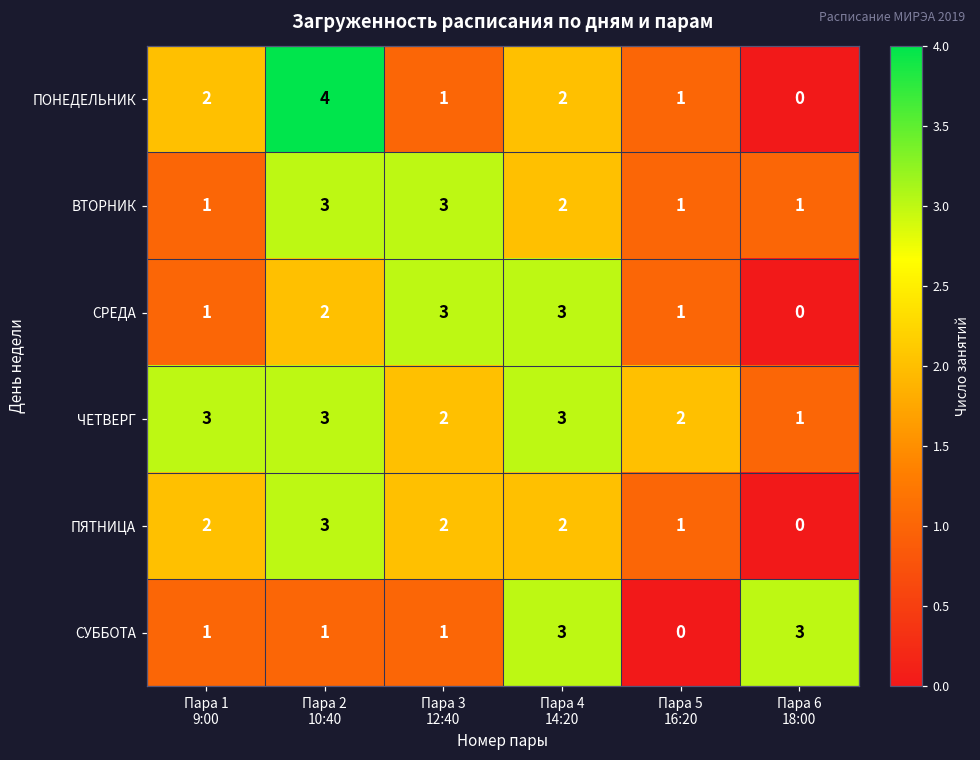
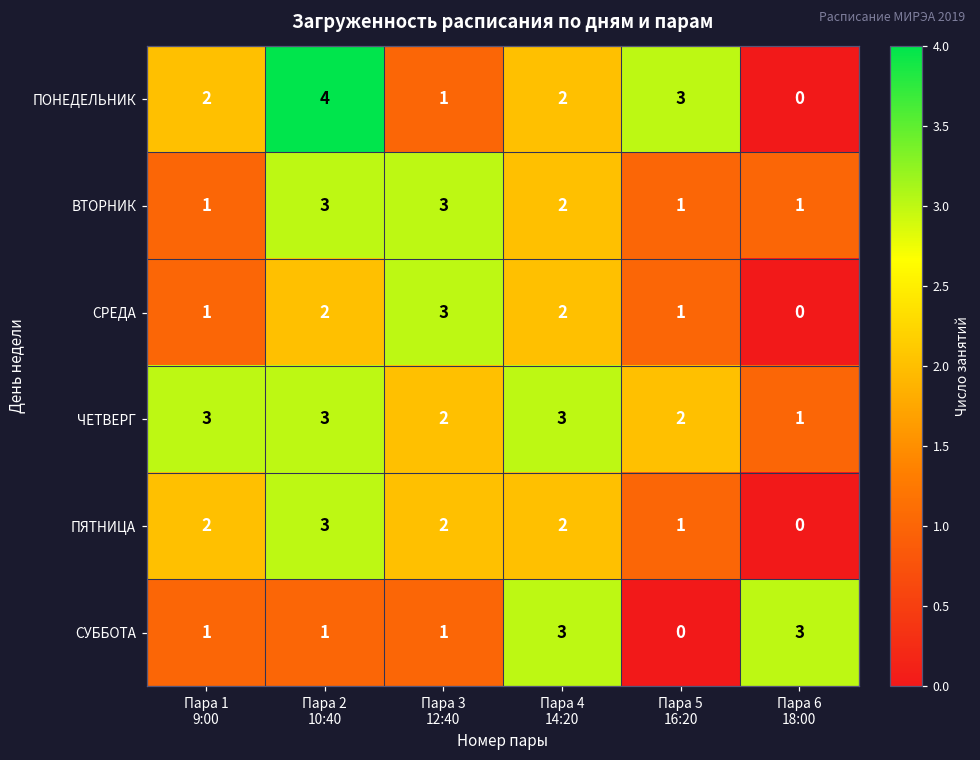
ПОНЕДЕЛЬНИК, Пара 5 16:20: 1 -> 3
СРЕДА, Пара 4 14:20: 3 -> 2
